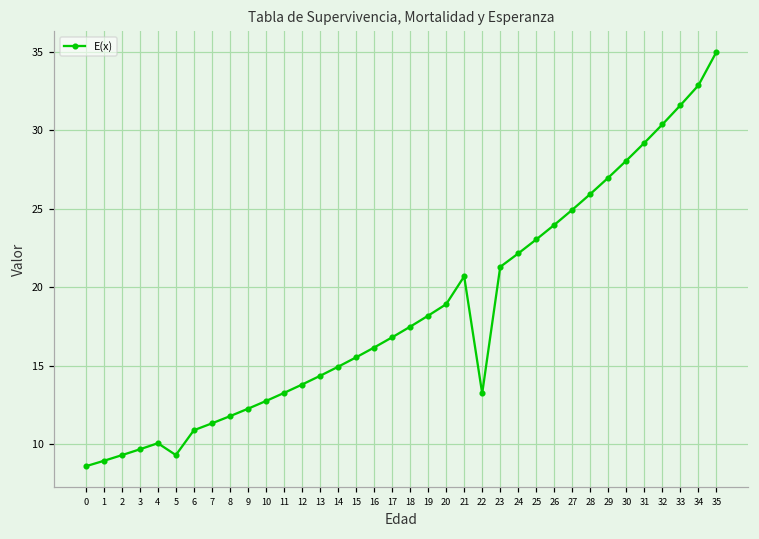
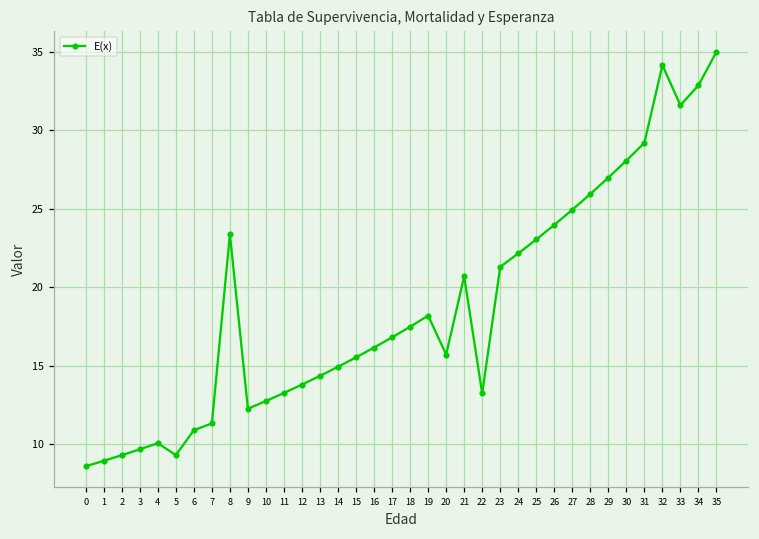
8: 11.8 -> 23.4
20: 18.9 -> 15.7
32: 30.4 -> 34.2
